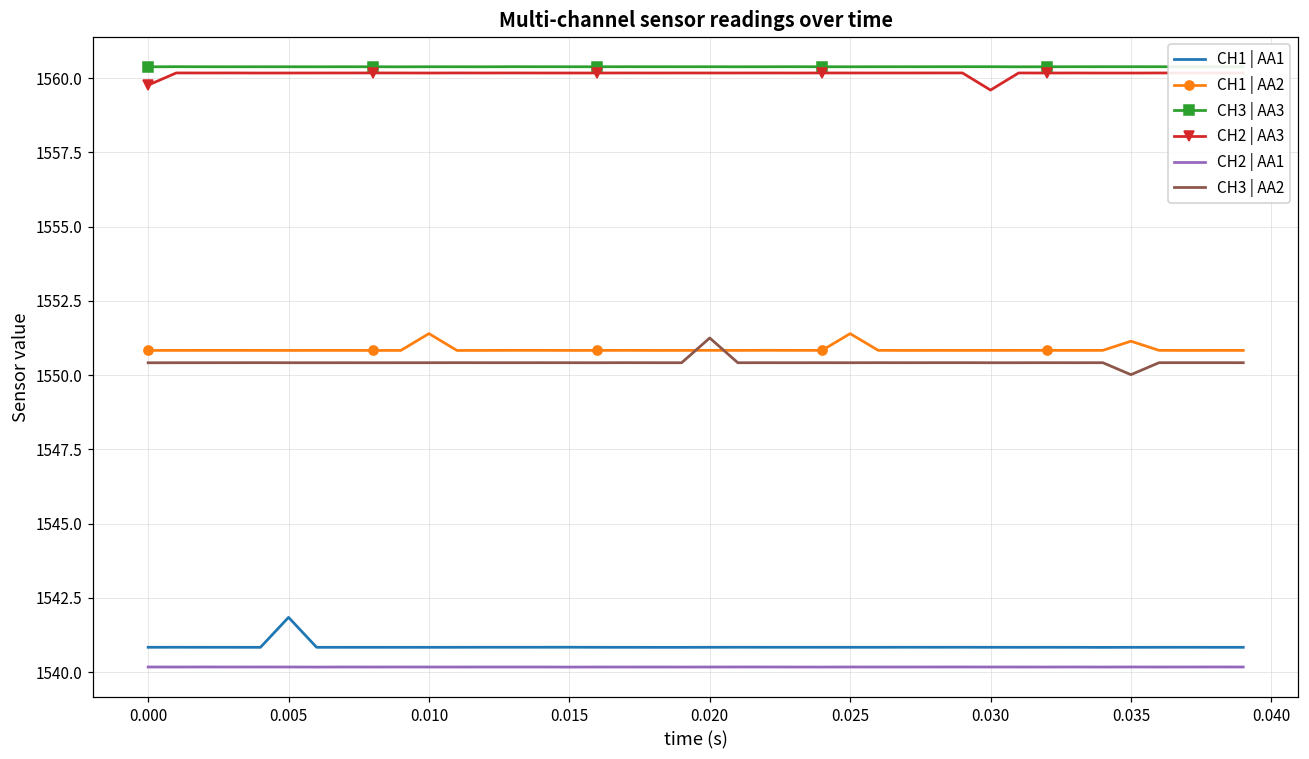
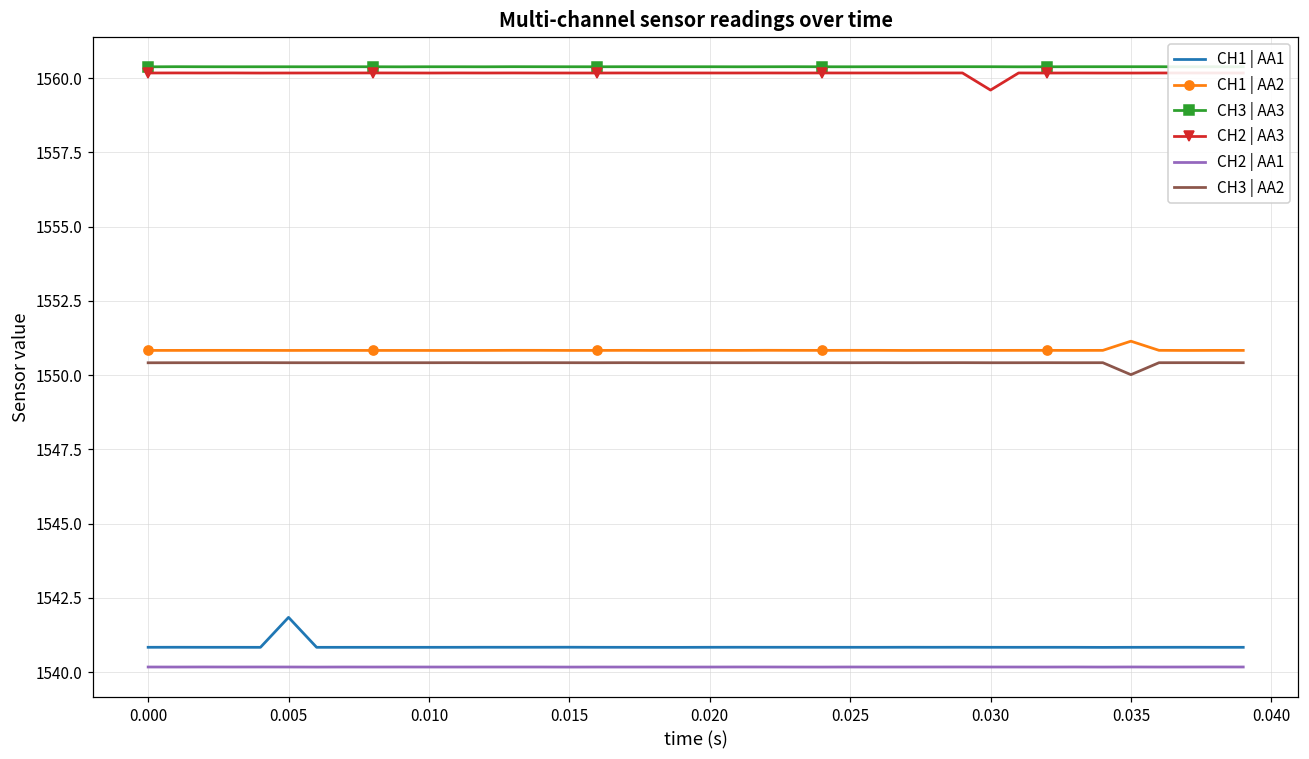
CH2 | AA3, 0.000: 1559.8 -> 1560.2
CH1 | AA2, 0.010: 1551.4 -> 1550.8
CH3 | AA2, 0.020: 1551.3 -> 1550.4
CH1 | AA2, 0.025: 1551.4 -> 1550.8
